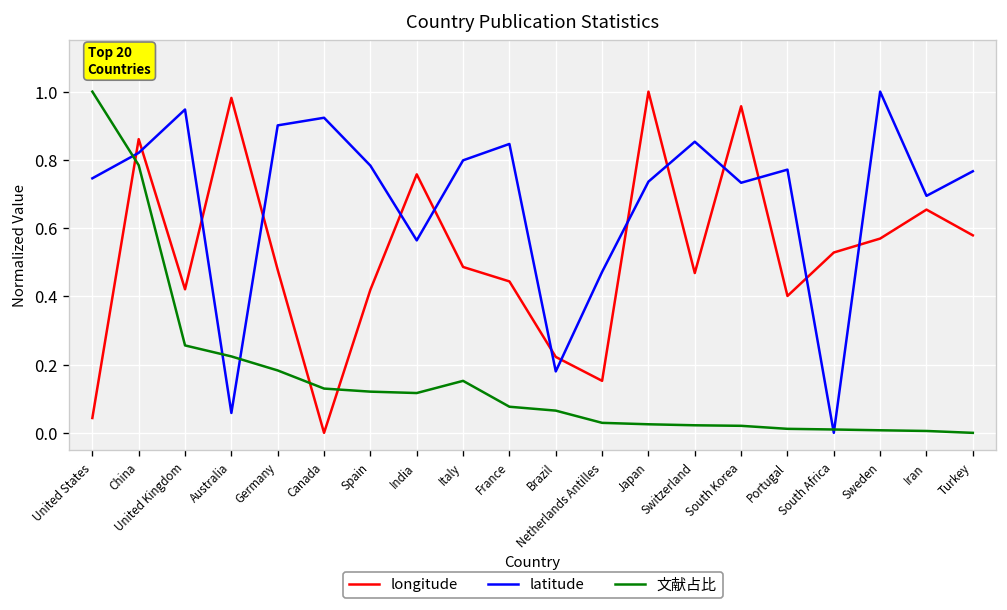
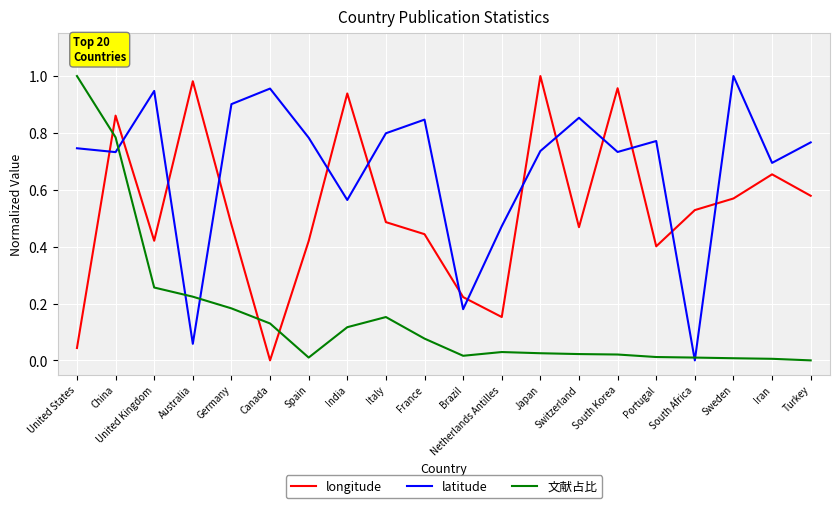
latitude, China: 0.82 -> 0.73
latitude, Canada: 0.92 -> 0.96
文献占比, Spain: 0.12 -> 0.01
longitude, India: 0.76 -> 0.94
文献占比, Brazil: 0.07 -> 0.02
